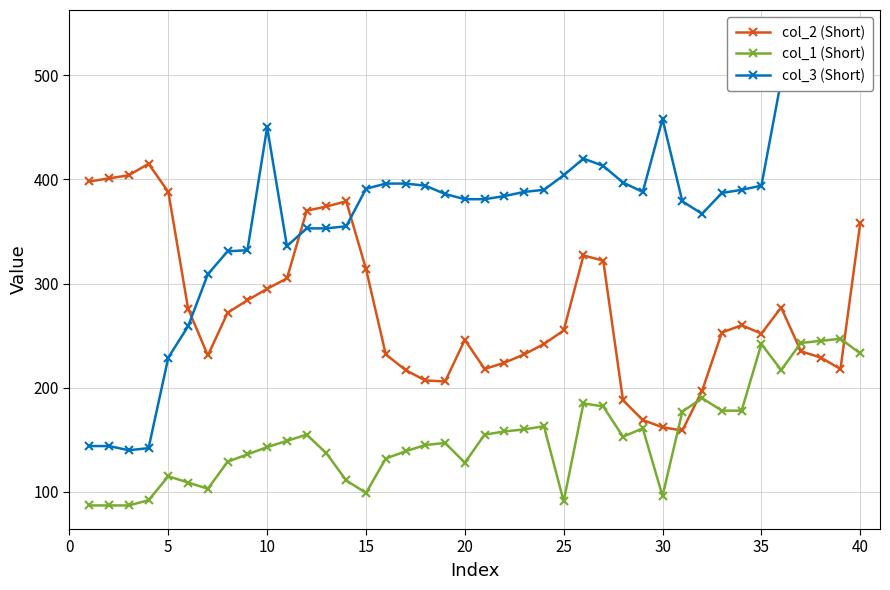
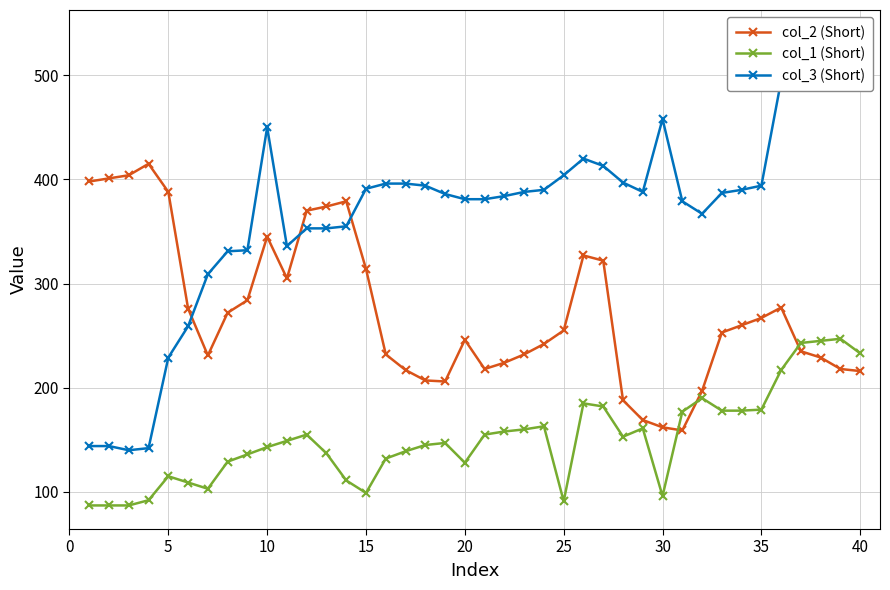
col_2 (Short), 10: 295 -> 345
col_2 (Short), 35: 252 -> 267
col_1 (Short), 35: 242 -> 179
col_2 (Short), 40: 358 -> 216
